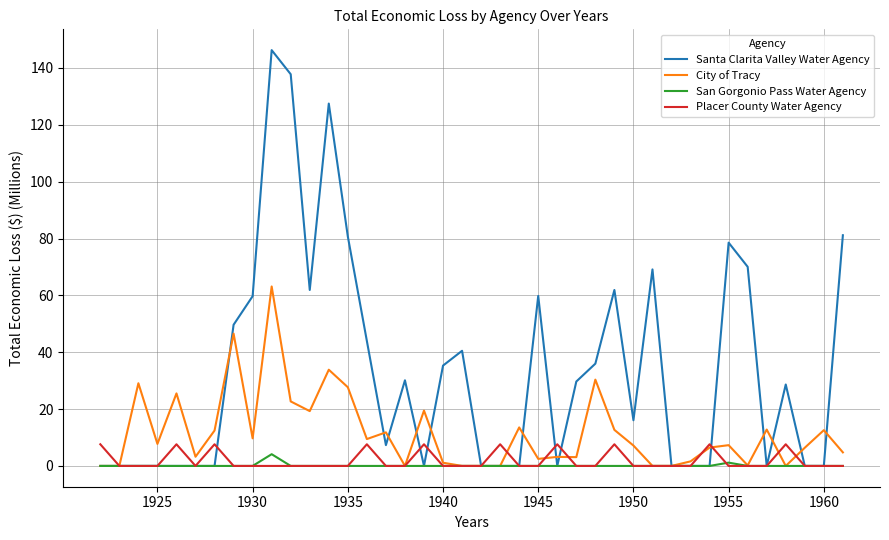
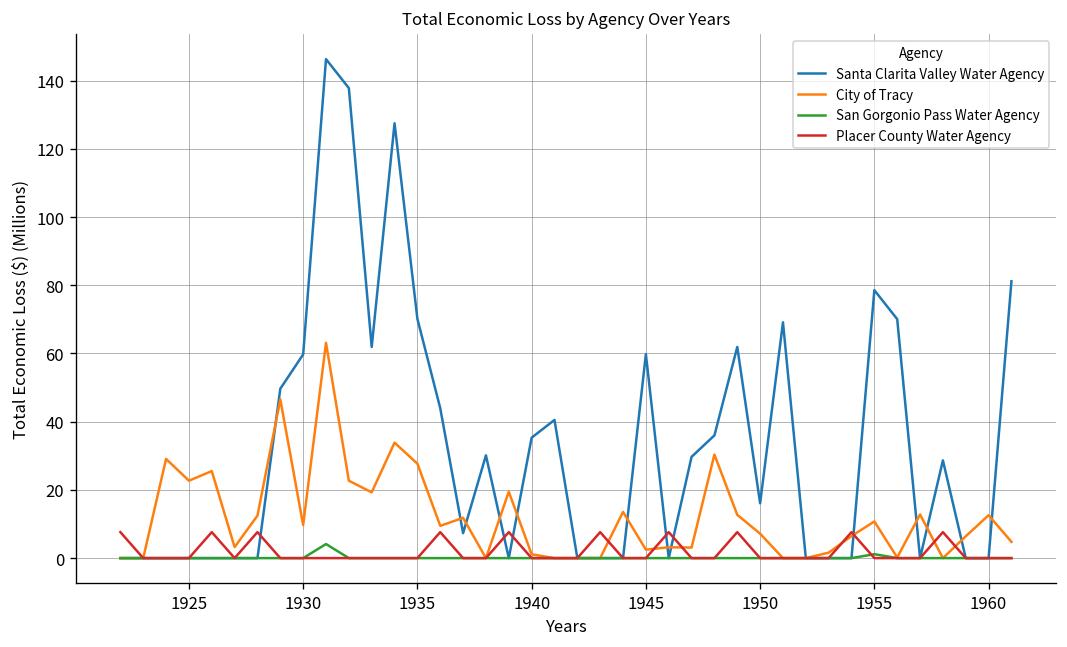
City of Tracy, 1925: 8 -> 23
Santa Clarita Valley Water Agency, 1935: 81 -> 70
City of Tracy, 1955: 7 -> 11
